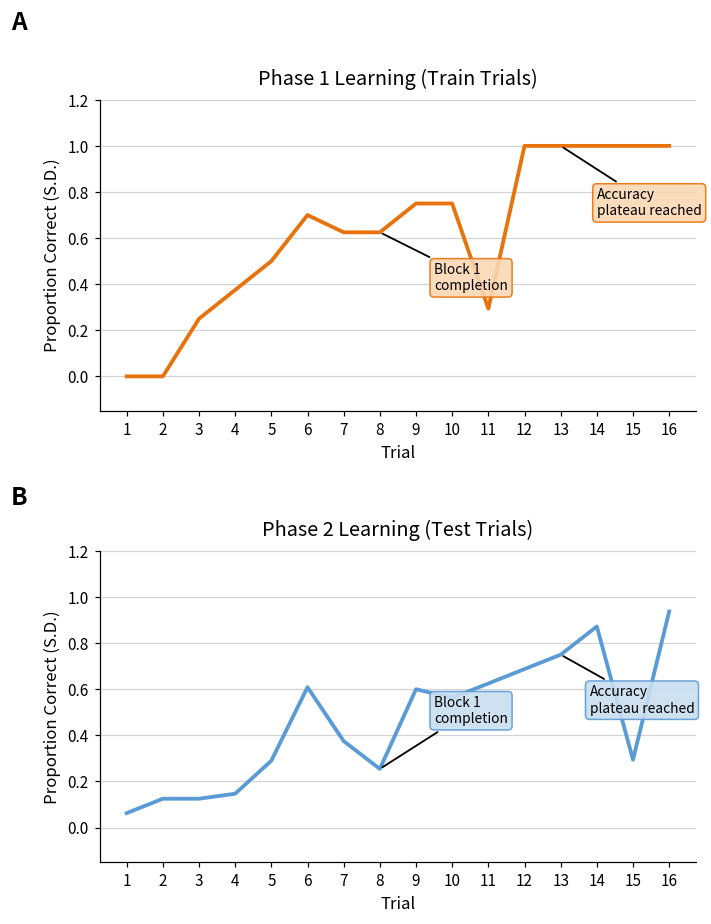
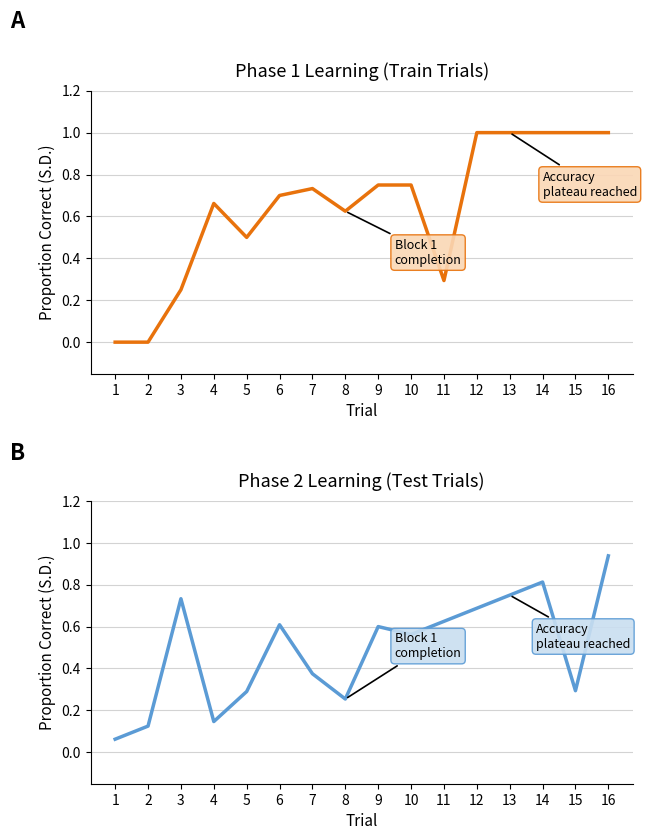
Phase 1 Learning (Train Trials), 4: 0.38 -> 0.66
Phase 1 Learning (Train Trials), 7: 0.63 -> 0.73
Phase 2 Learning (Test Trials), 3: 0.13 -> 0.73
Phase 2 Learning (Test Trials), 14: 0.87 -> 0.81
